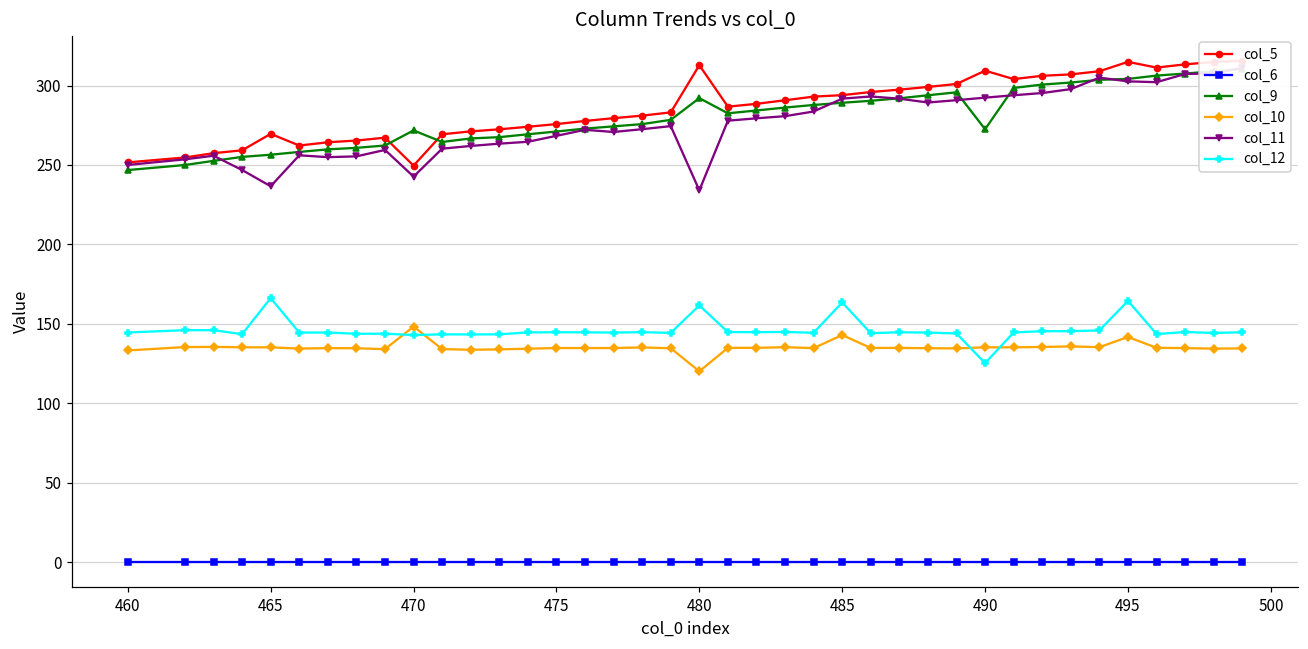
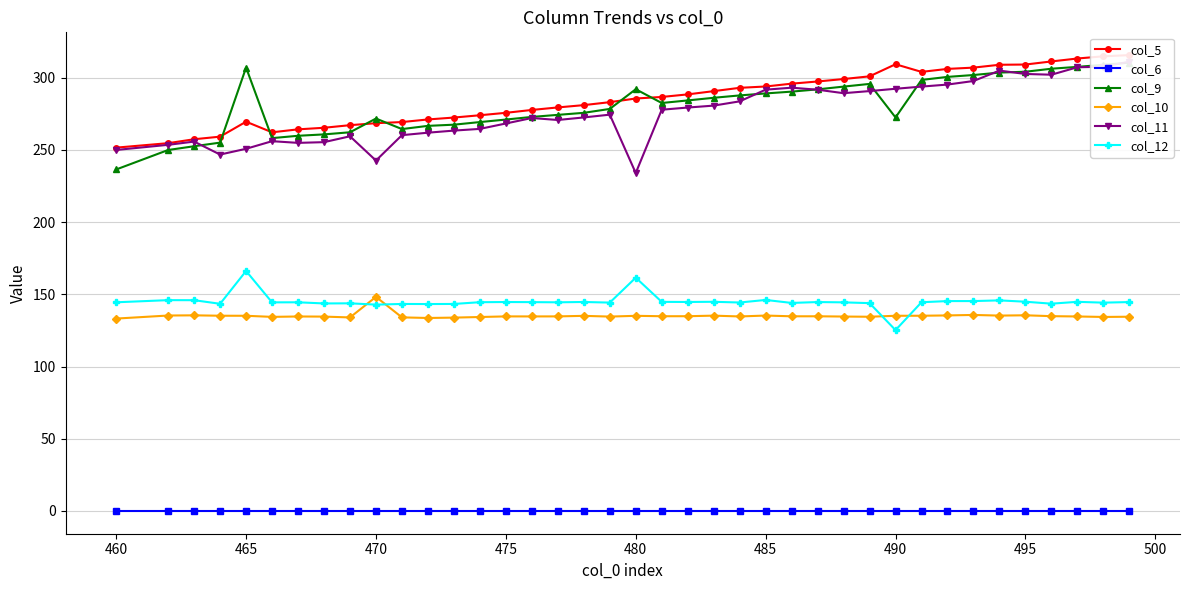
col_9, 460: 247 -> 237
col_9, 465: 256 -> 307
col_11, 465: 237 -> 251
col_5, 470: 250 -> 269
col_5, 480: 313 -> 286
col_10, 480: 120 -> 135
col_10, 485: 143 -> 135
col_12, 485: 163 -> 146
col_5, 495: 315 -> 309
col_10, 495: 142 -> 136
col_12, 495: 164 -> 145
